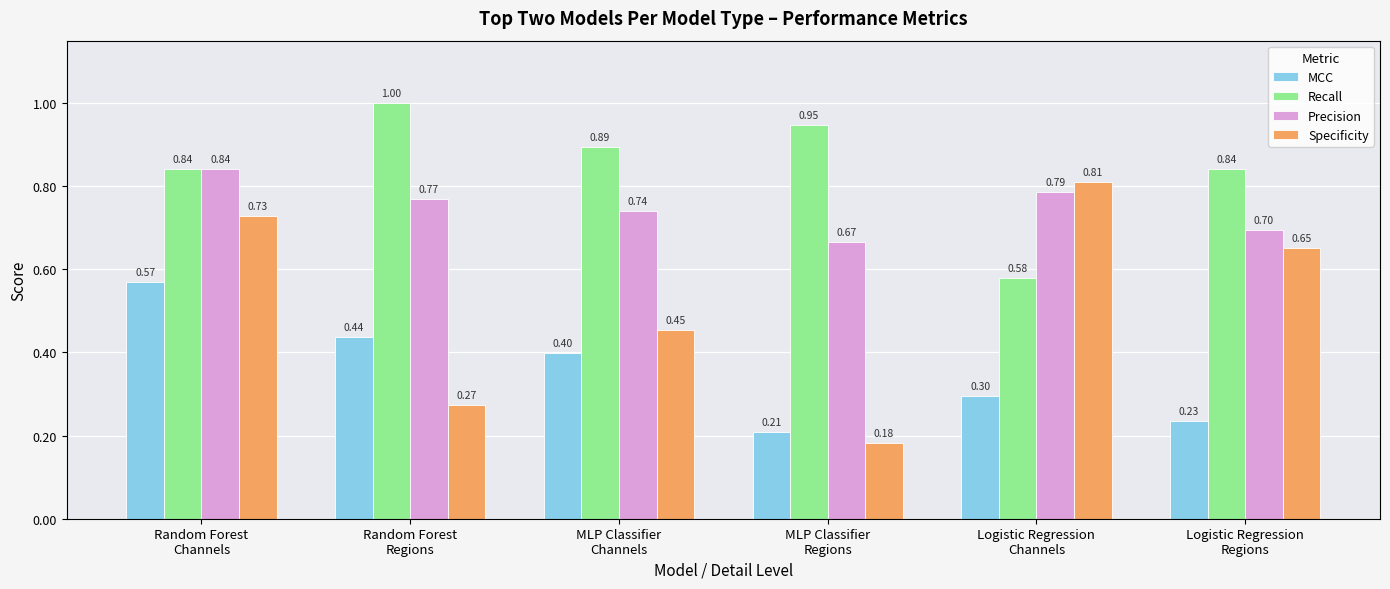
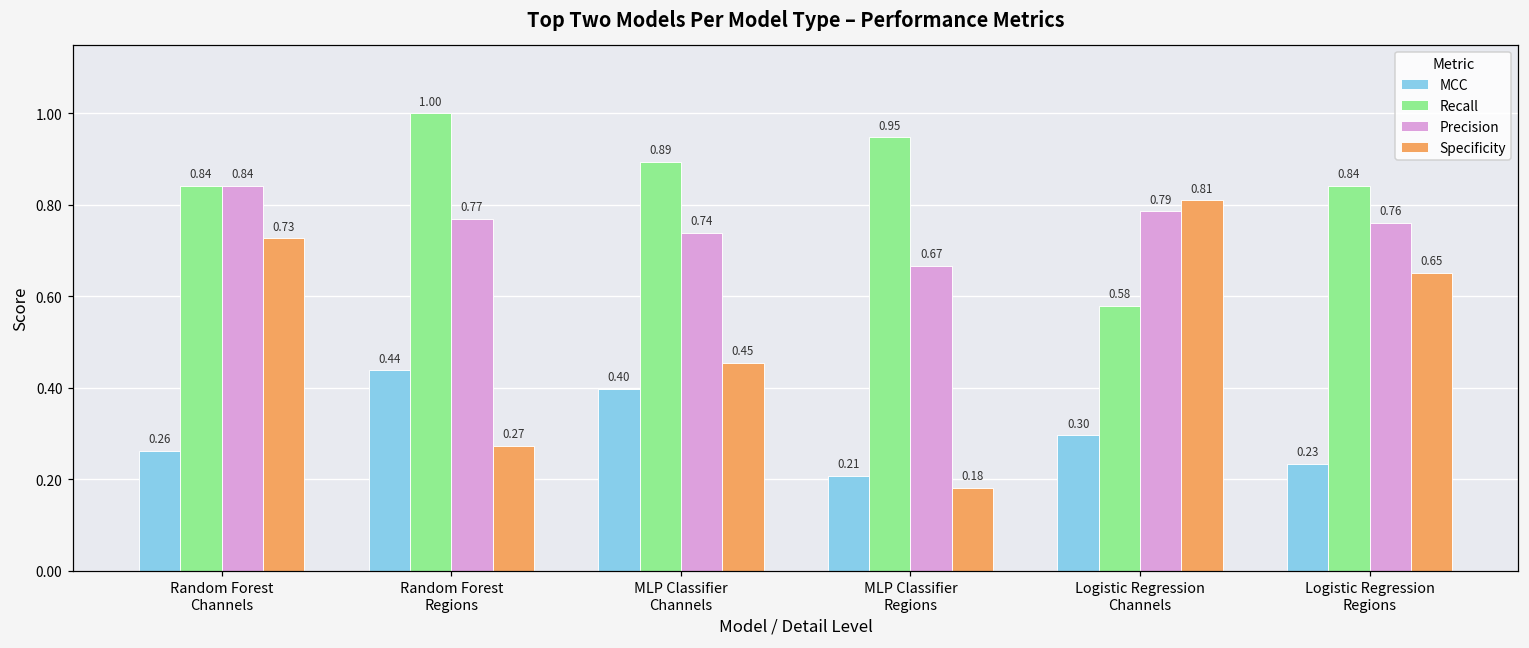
MCC, Random Forest Channels: 0.57 -> 0.26
Precision, Logistic Regression Regions: 0.70 -> 0.76
